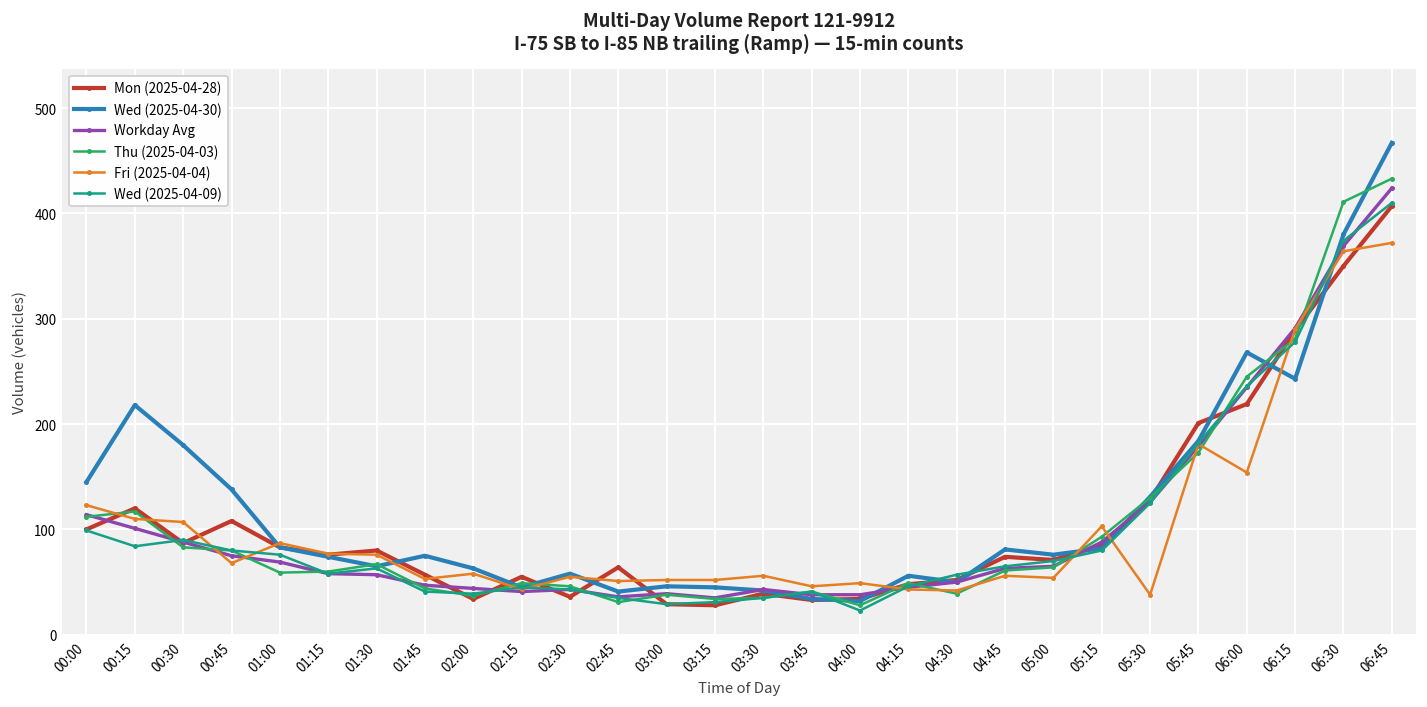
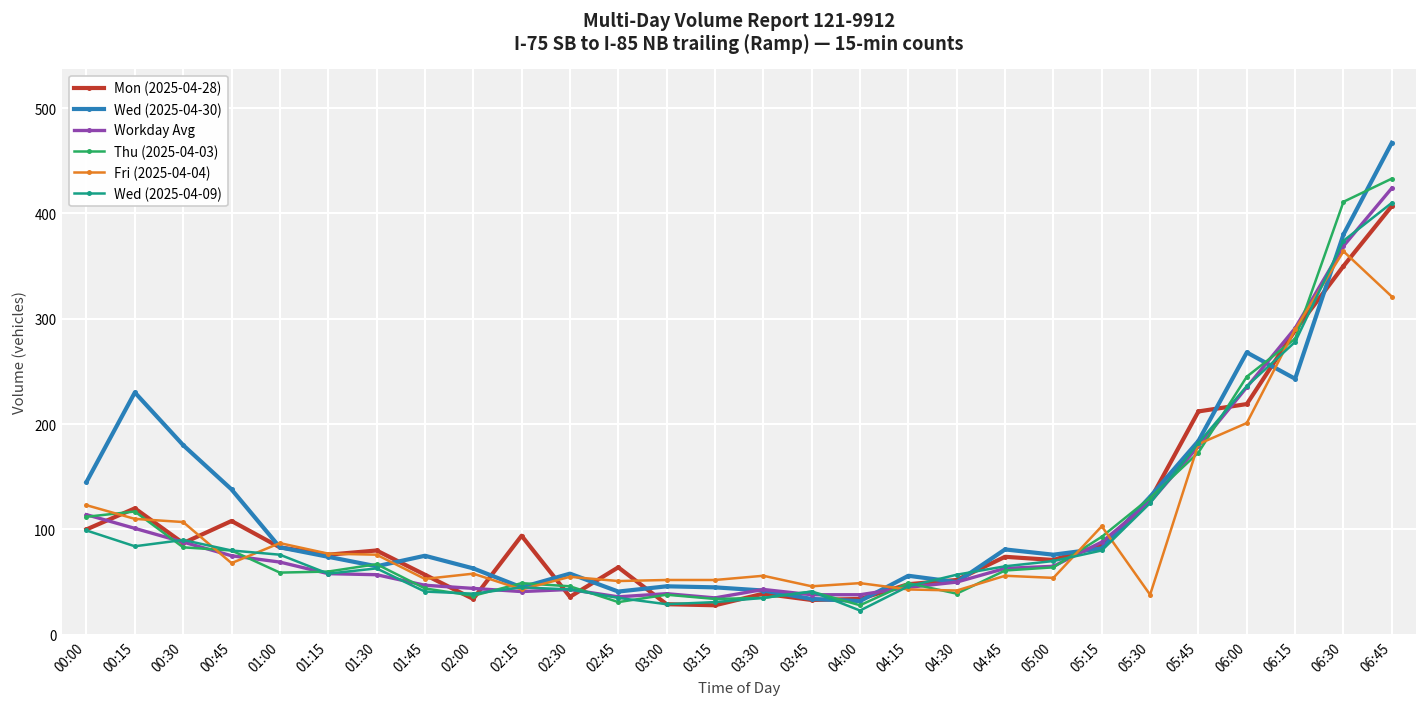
Wed (2025-04-30), 00:15: 220 -> 230
Mon (2025-04-28), 02:15: 60 -> 90
Mon (2025-04-28), 05:45: 200 -> 210
Fri (2025-04-04), 06:00: 150 -> 200
Fri (2025-04-04), 06:45: 370 -> 320
